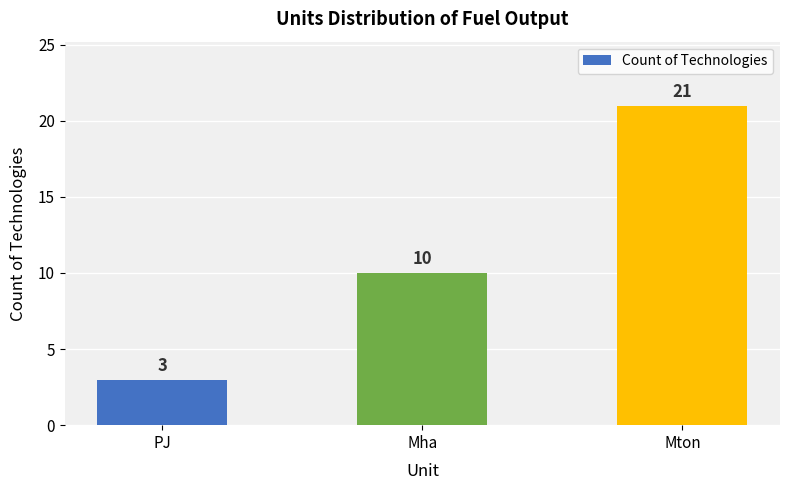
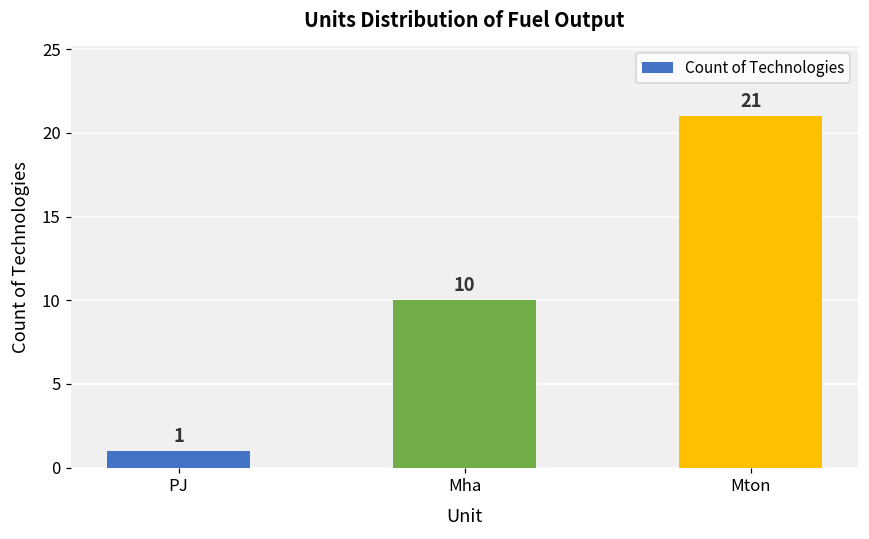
PJ: 3 -> 1
